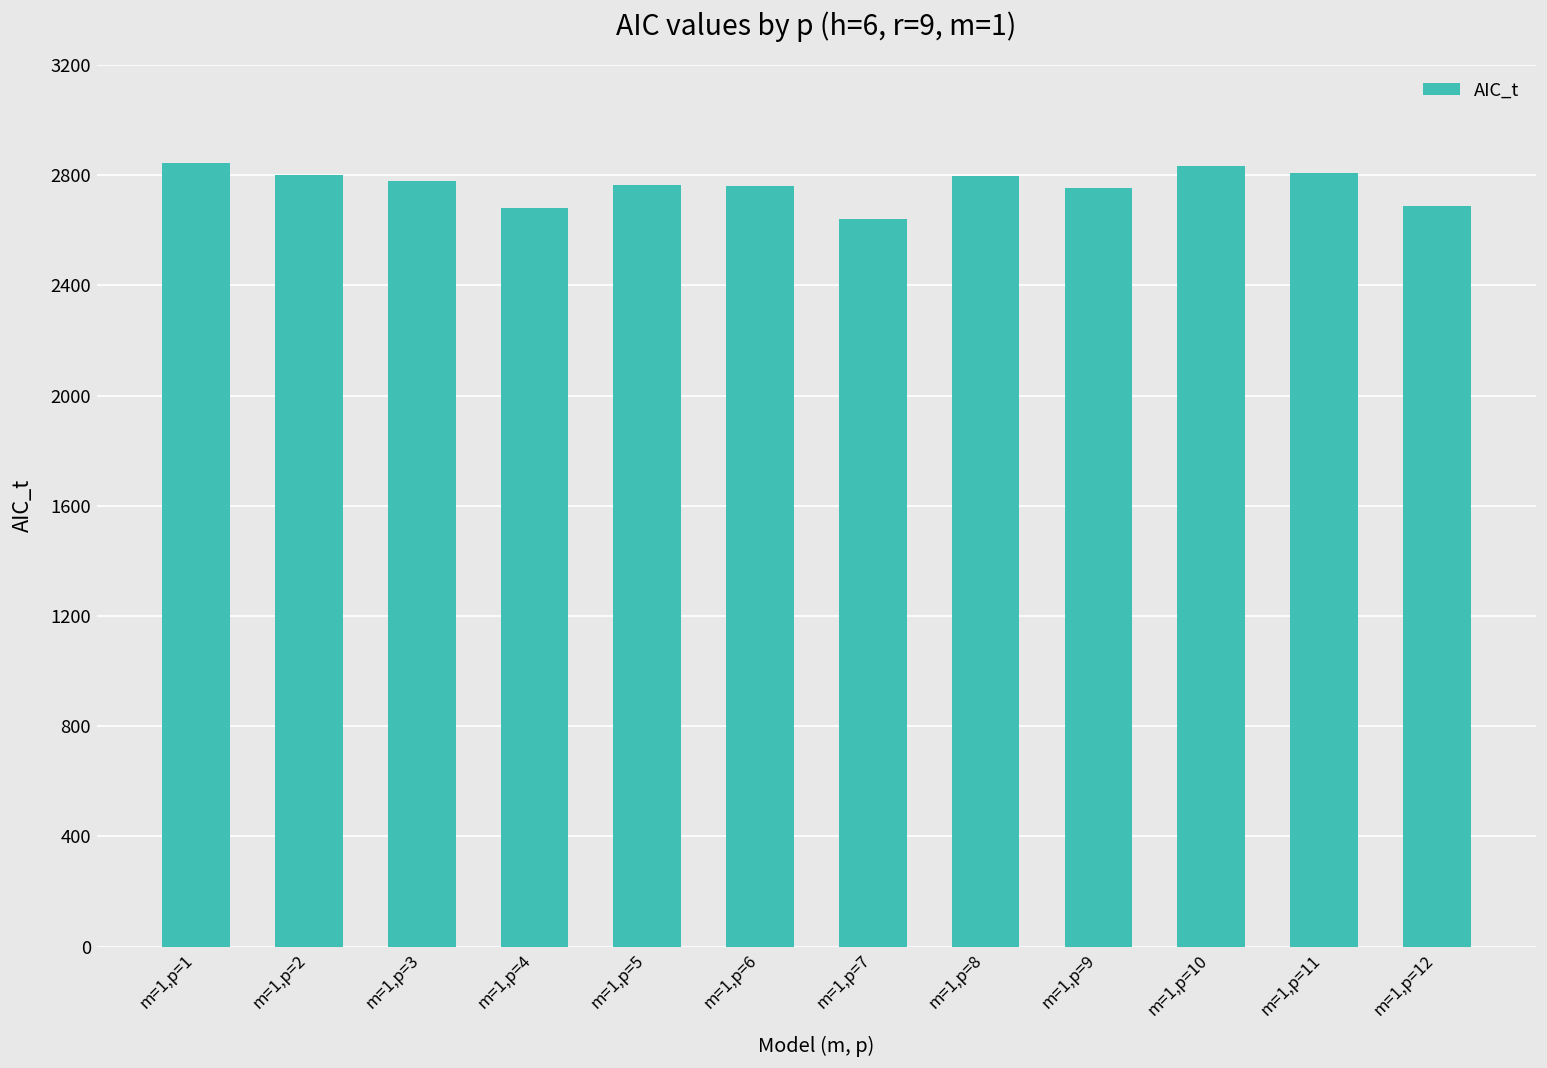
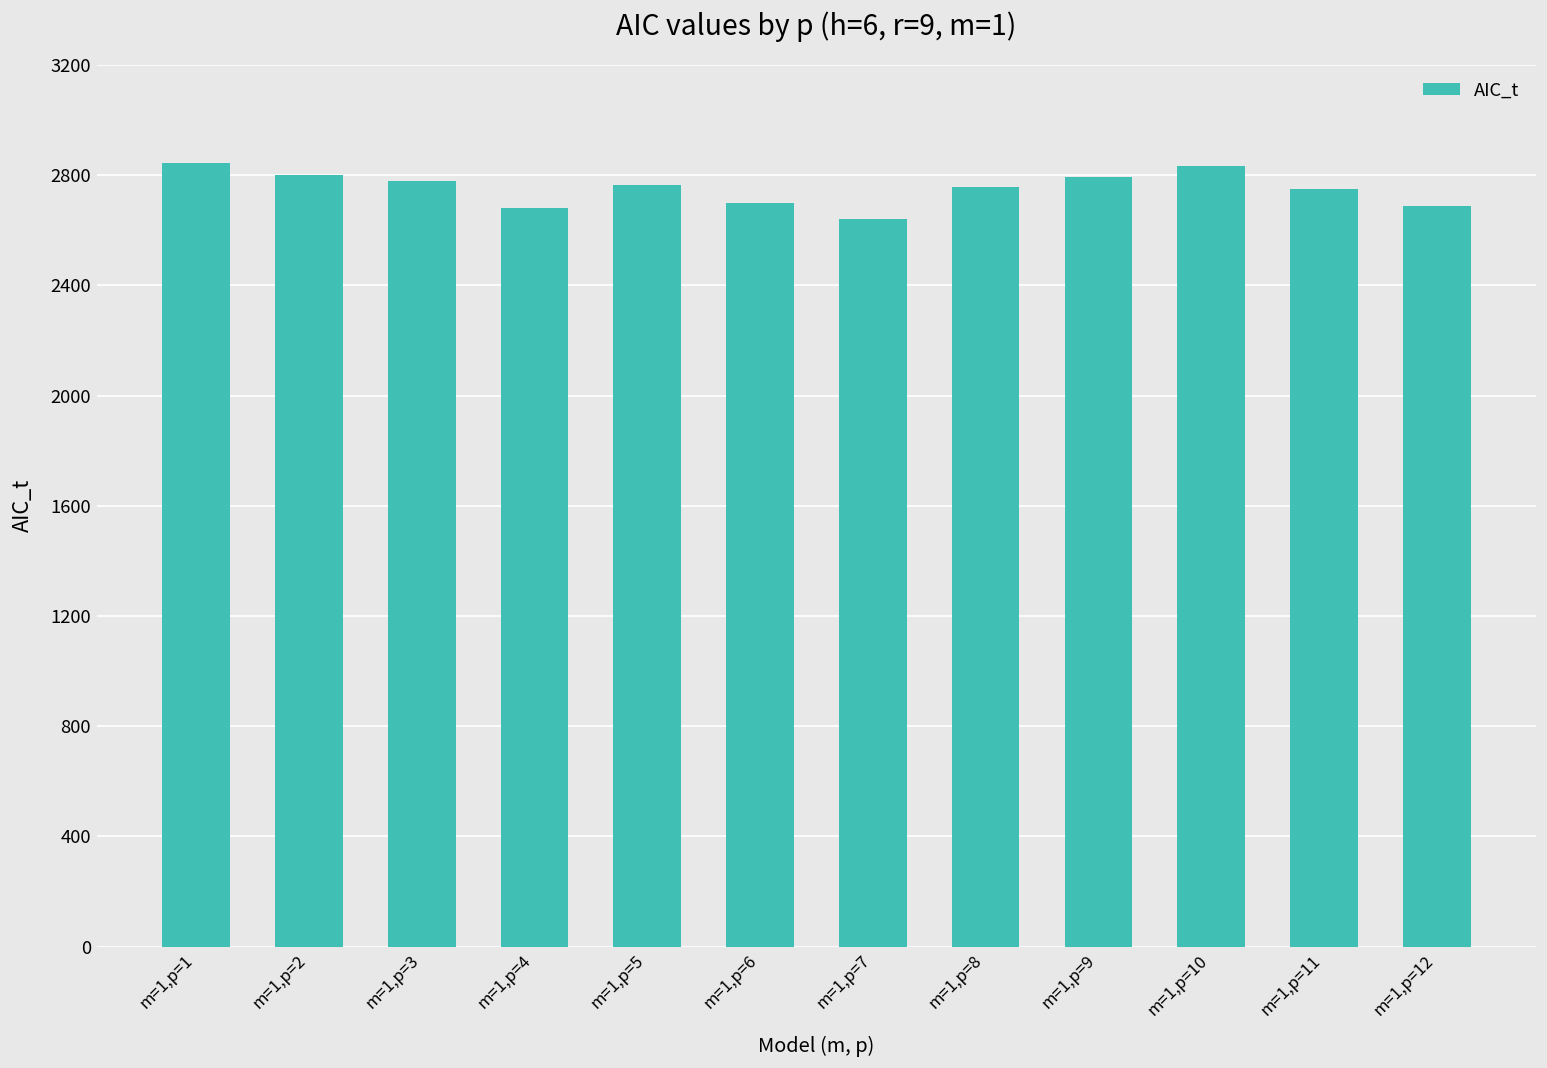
m=1,p=6: 2760 -> 2700
m=1,p=8: 2790 -> 2760
m=1,p=9: 2750 -> 2790
m=1,p=11: 2810 -> 2750
